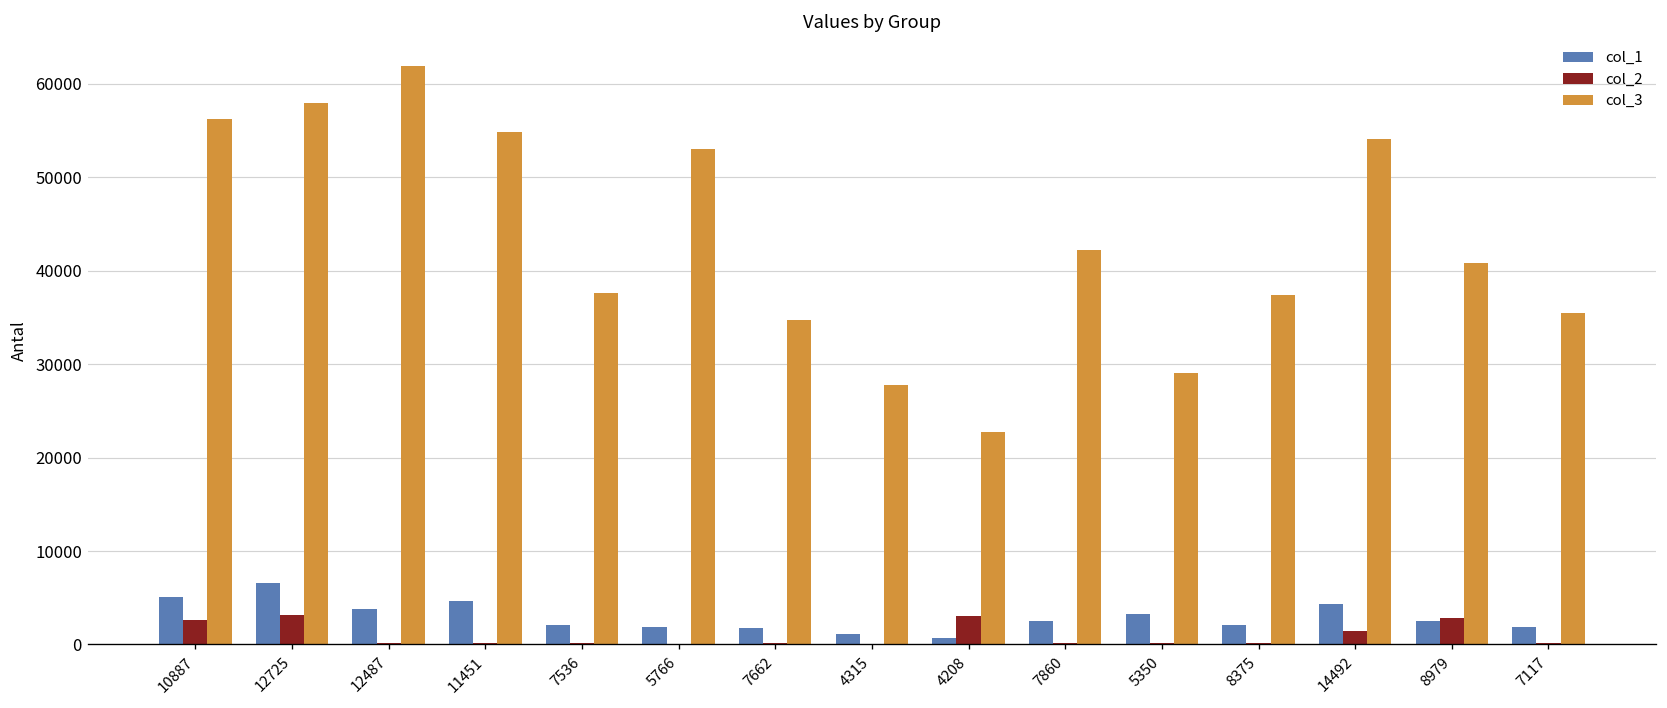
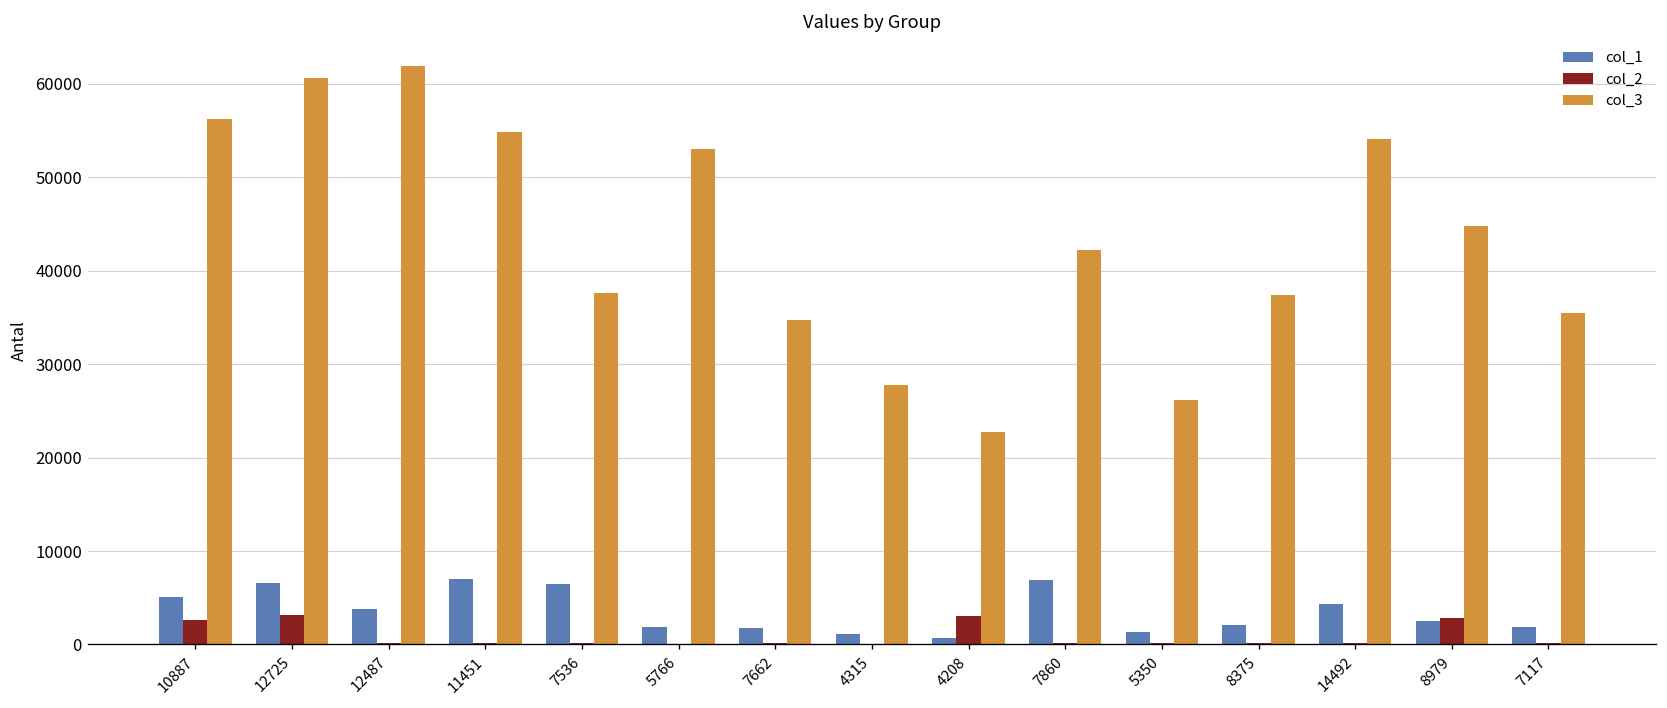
col_3, 12725: 58000 -> 61000
col_1, 11451: 5000 -> 7000
col_1, 7536: 2000 -> 6000
col_1, 7860: 2000 -> 7000
col_1, 5350: 3000 -> 1000
col_3, 5350: 29000 -> 26000
col_2, 14492: 1000 -> 0
col_3, 8979: 41000 -> 45000
